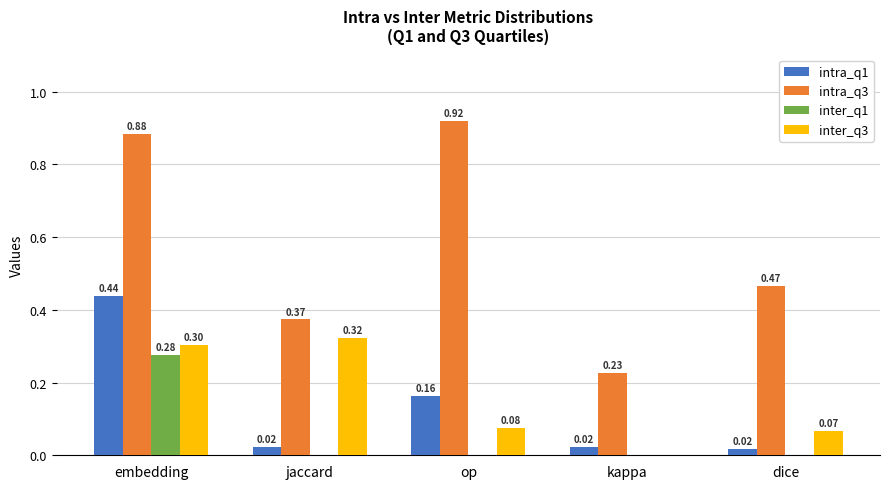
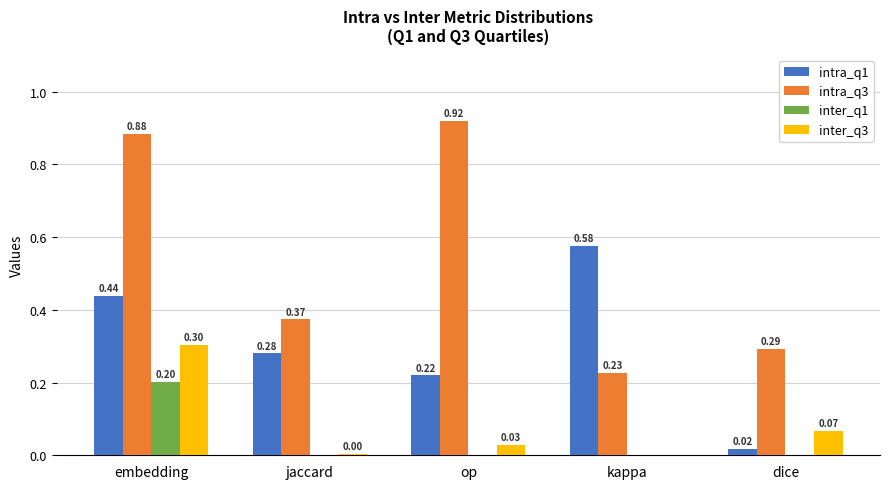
inter_q1, embedding: 0.28 -> 0.20
intra_q1, jaccard: 0.02 -> 0.28
inter_q3, jaccard: 0.32 -> 0.00
intra_q1, op: 0.16 -> 0.22
inter_q3, op: 0.08 -> 0.03
intra_q1, kappa: 0.02 -> 0.58
intra_q3, dice: 0.47 -> 0.29
